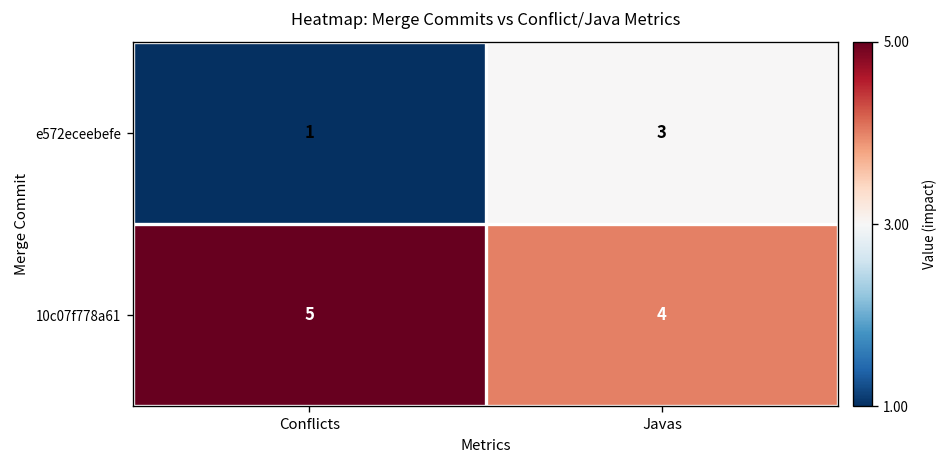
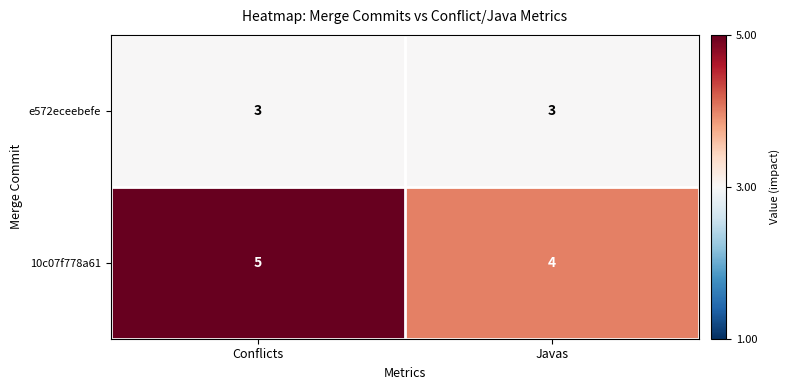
e572eceebefe, Conflicts: 1 -> 3
